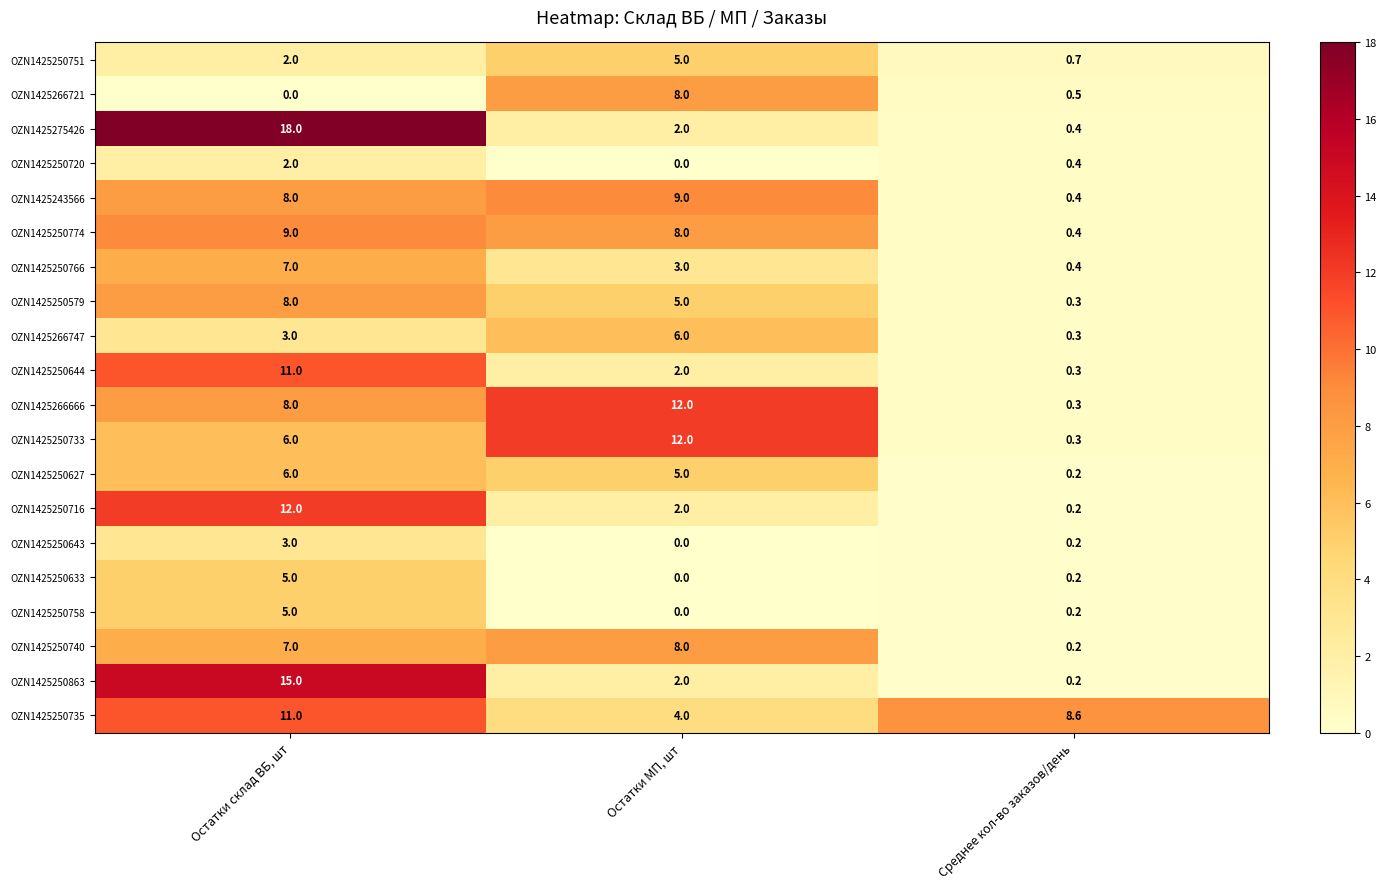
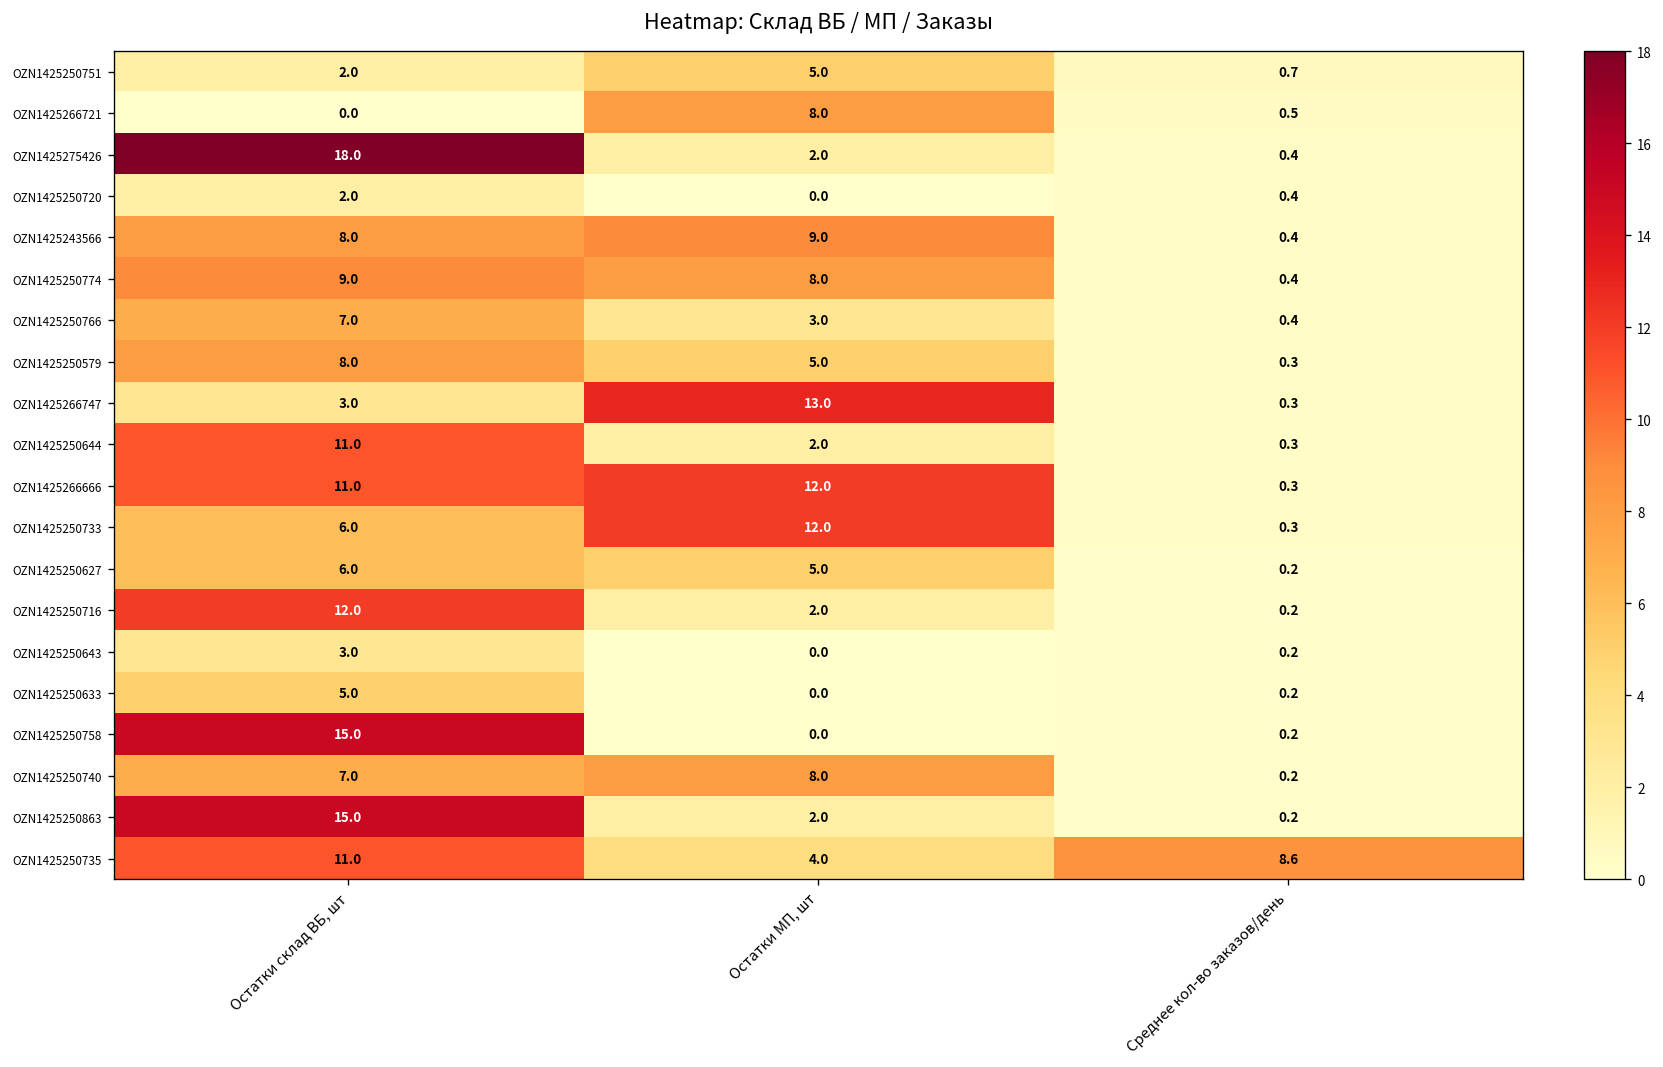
OZN1425266747, Остатки МП, шт: 6.0 -> 13.0
OZN1425266666, Остатки склад ВБ, шт: 8.0 -> 11.0
OZN1425250758, Остатки склад ВБ, шт: 5.0 -> 15.0
